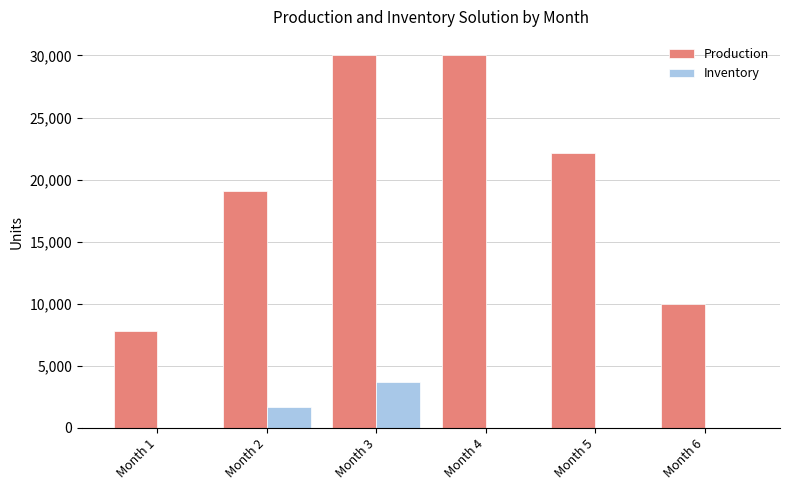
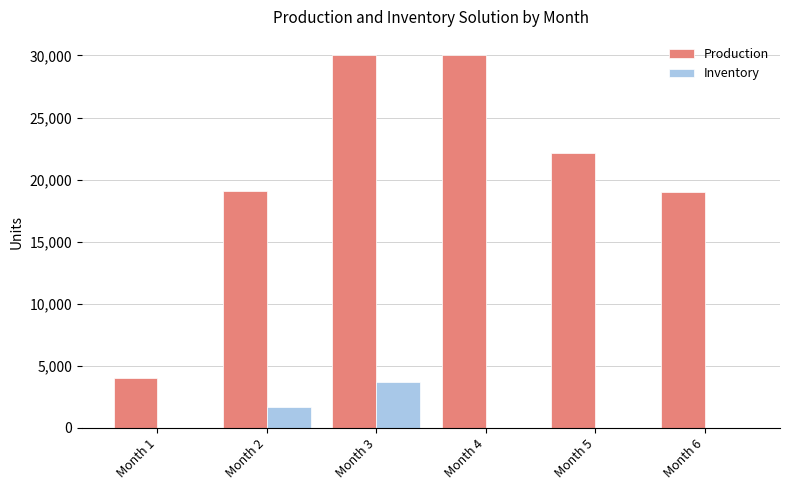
Production, Month 1: 7,800 -> 4,000
Production, Month 6: 10,000 -> 19,000
